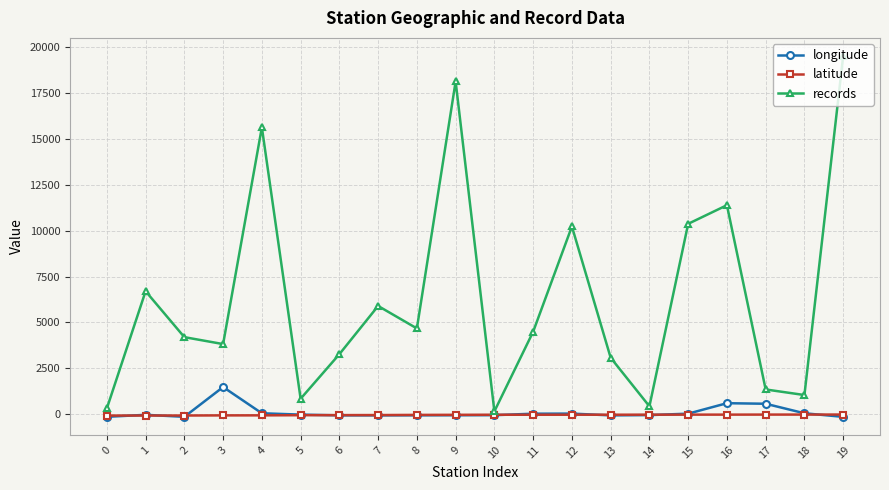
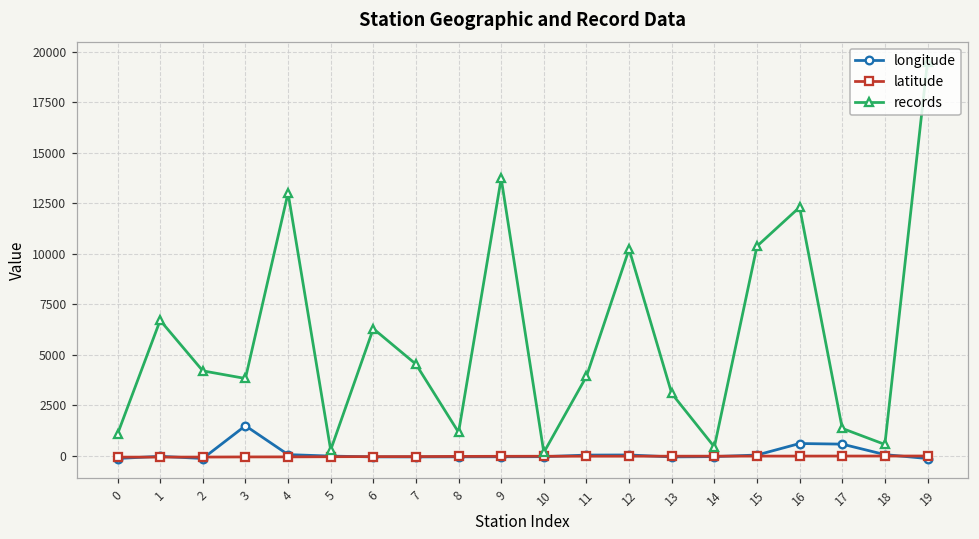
records, 0: 300 -> 1100
records, 4: 15600 -> 13000
records, 5: 800 -> 300
records, 6: 3300 -> 6300
records, 7: 5900 -> 4500
records, 8: 4700 -> 1200
records, 9: 18100 -> 13700
records, 11: 4500 -> 3900
records, 16: 11400 -> 12300
records, 18: 1000 -> 500
